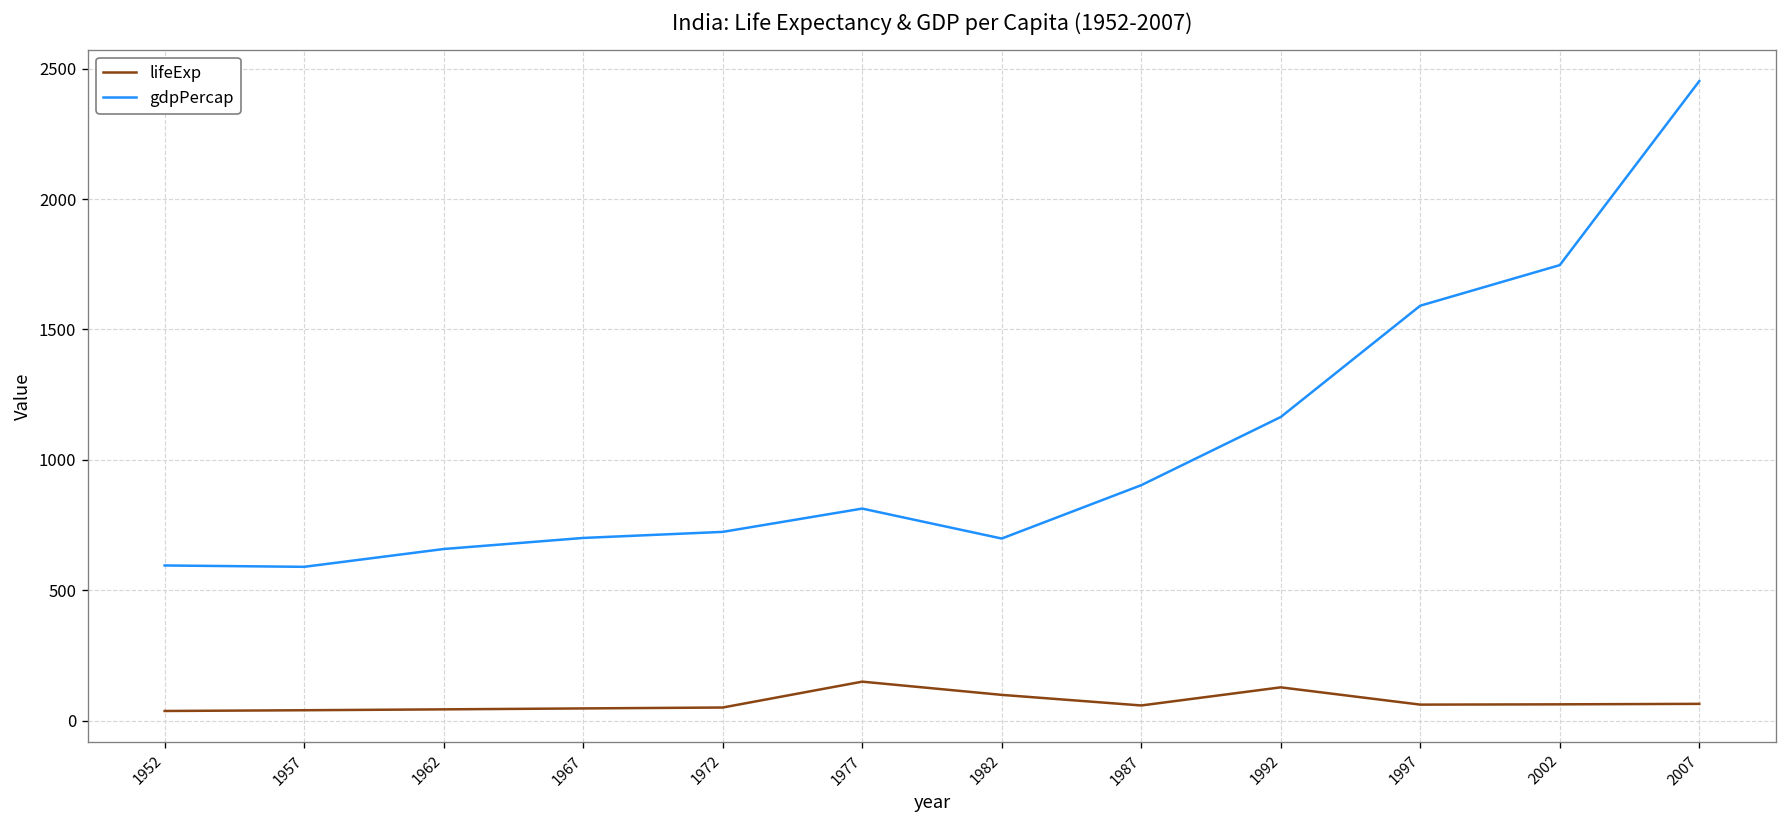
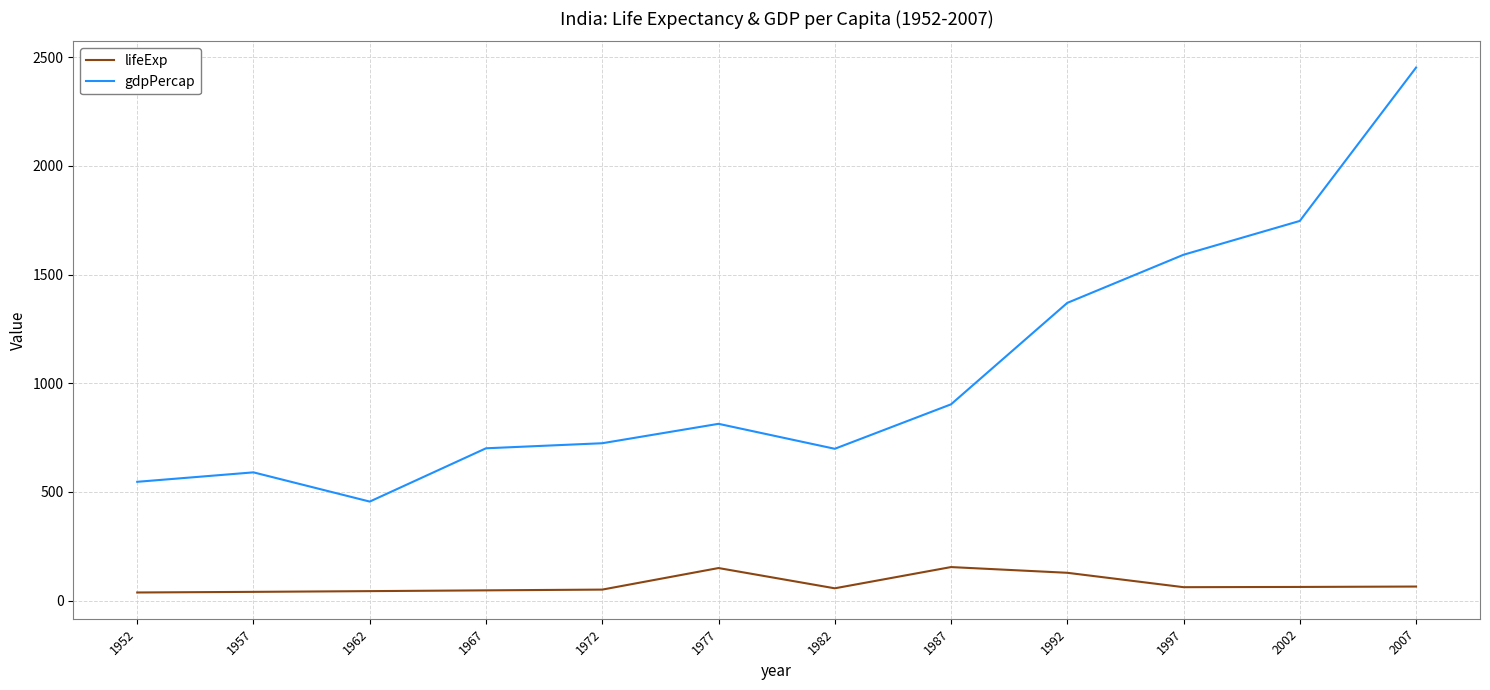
gdpPercap, 1952: 600 -> 550
gdpPercap, 1962: 660 -> 460
lifeExp, 1982: 100 -> 60
lifeExp, 1987: 60 -> 150
gdpPercap, 1992: 1160 -> 1370
